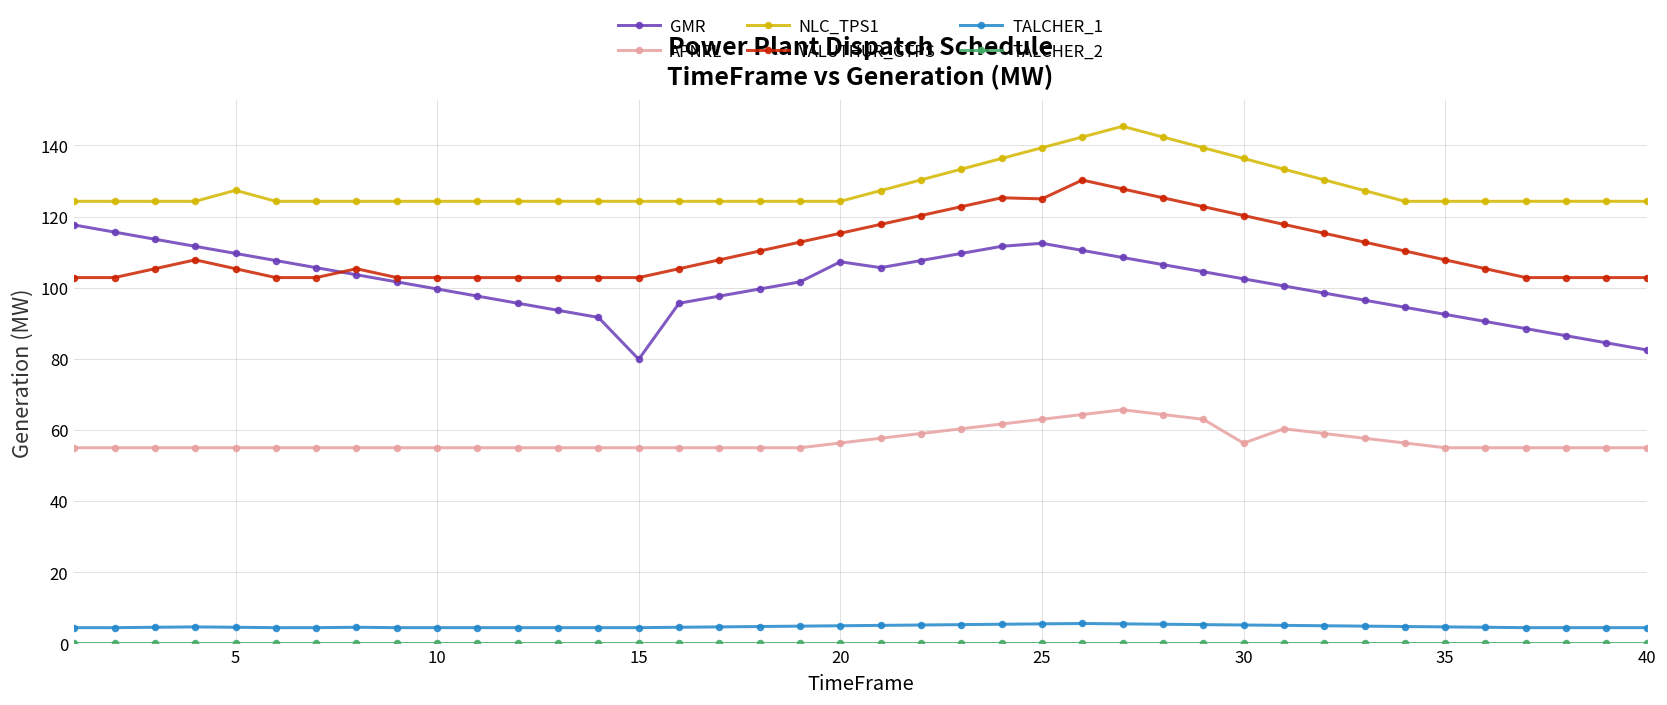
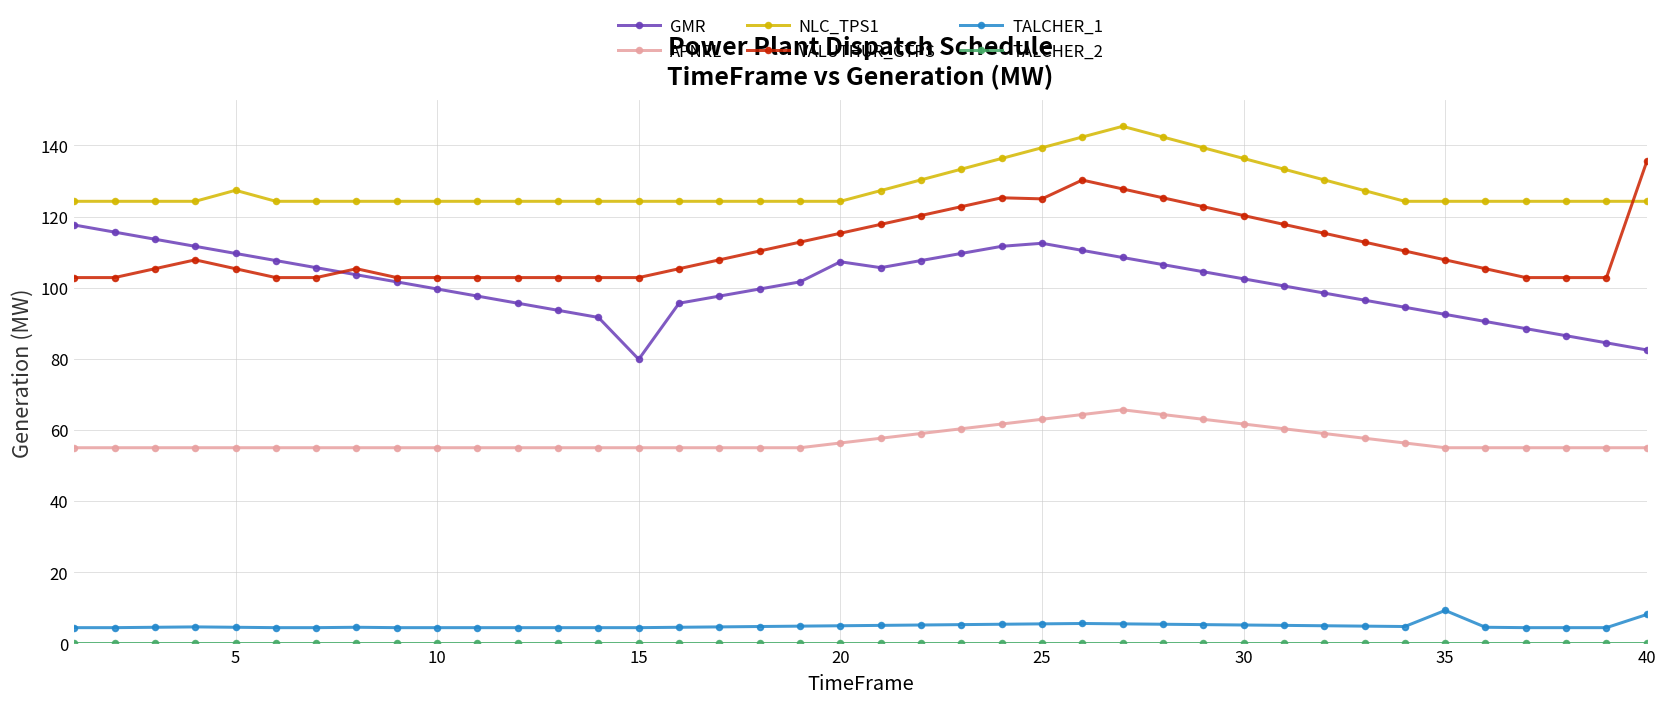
APNRL, 30: 56 -> 62
TALCHER_1, 35: 5 -> 9
VALUTHUR_GTPS, 40: 103 -> 136
TALCHER_1, 40: 4 -> 8
